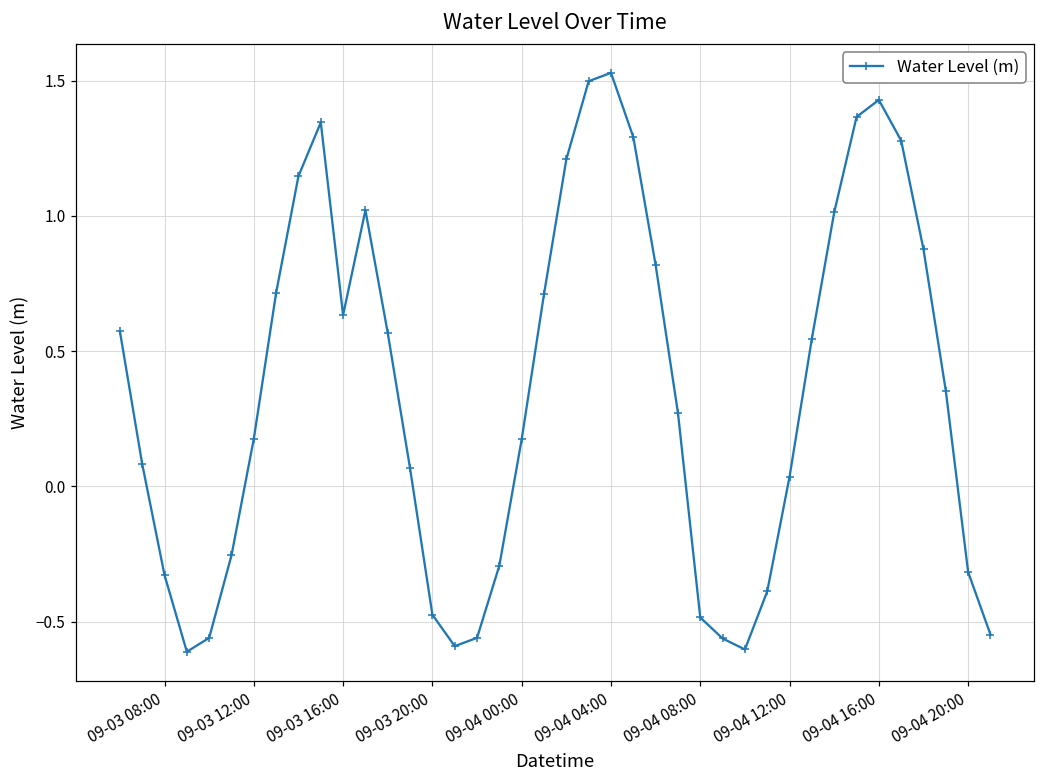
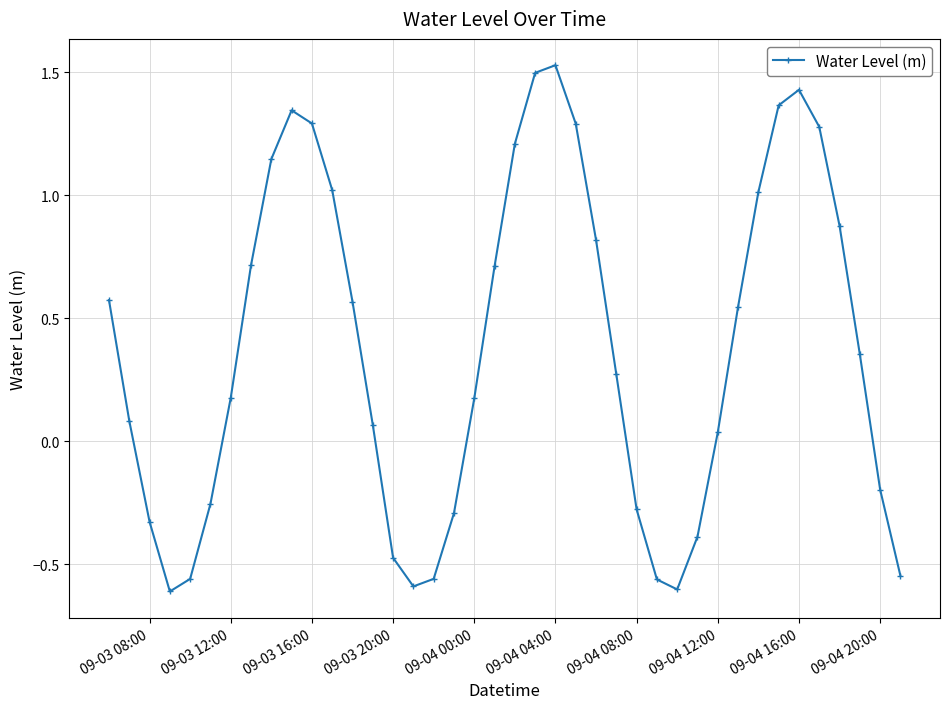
09-03 16:00: 0.63 -> 1.29
09-04 08:00: -0.48 -> -0.28
09-04 20:00: -0.32 -> -0.20
